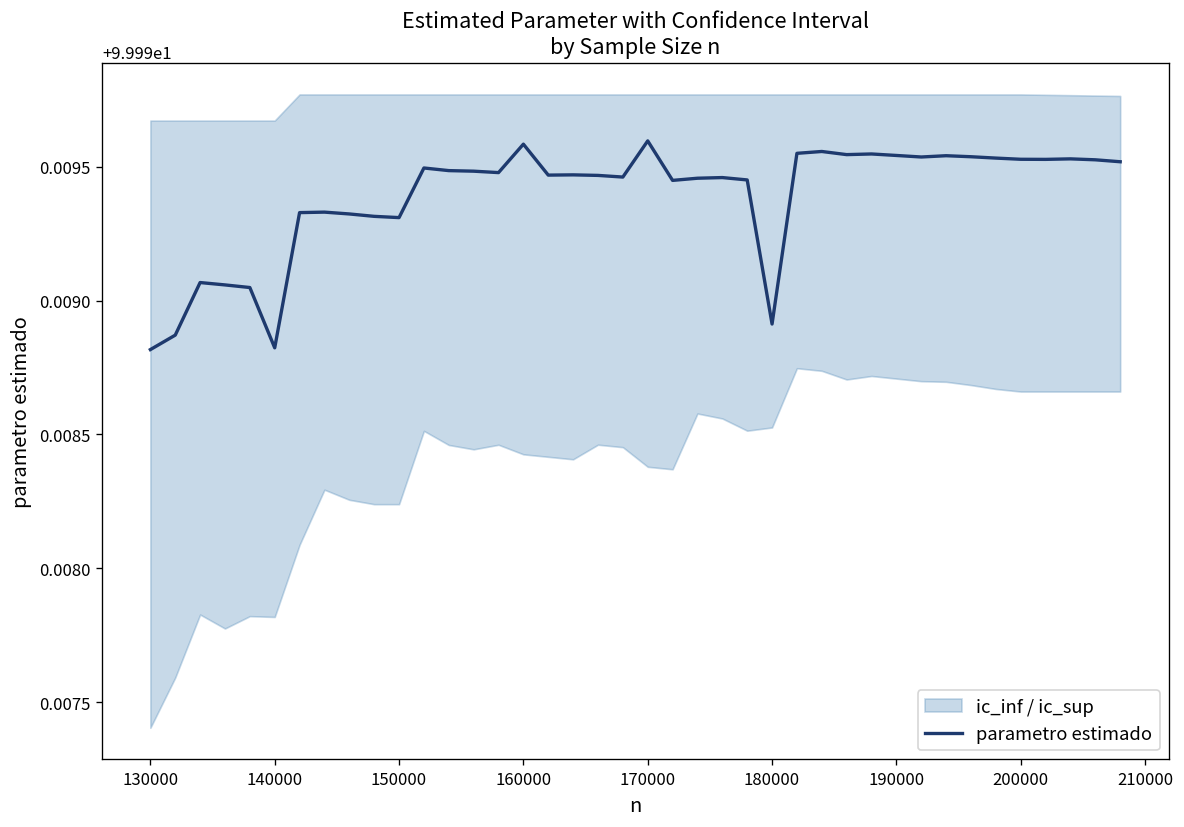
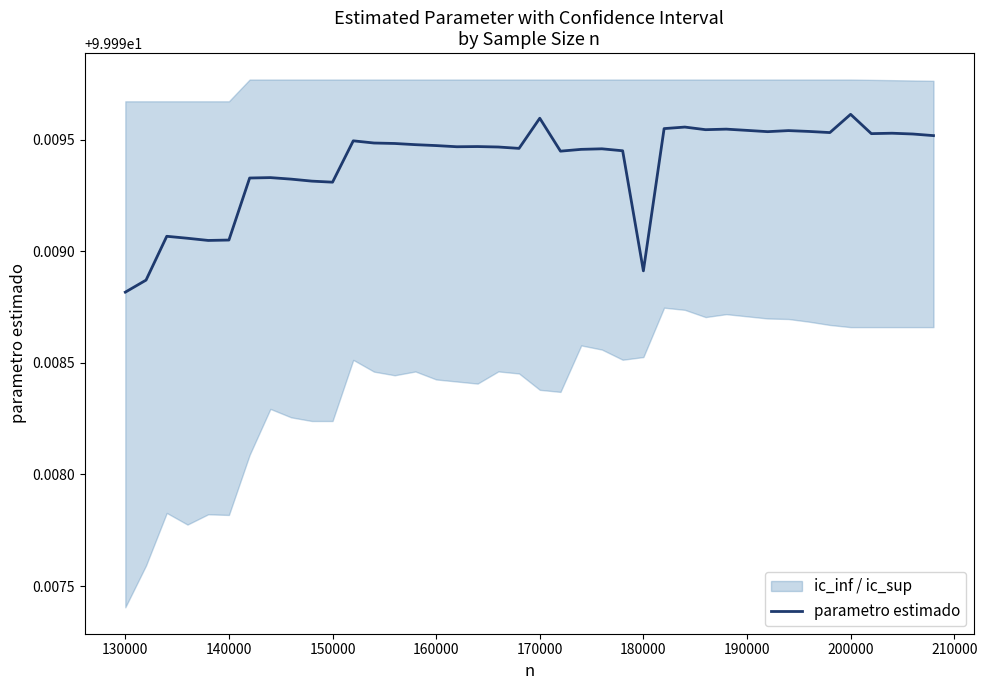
parametro estimado, 140000: 99.99882 -> 99.99905
parametro estimado, 160000: 99.99958 -> 99.99947
parametro estimado, 200000: 99.99953 -> 99.99961
